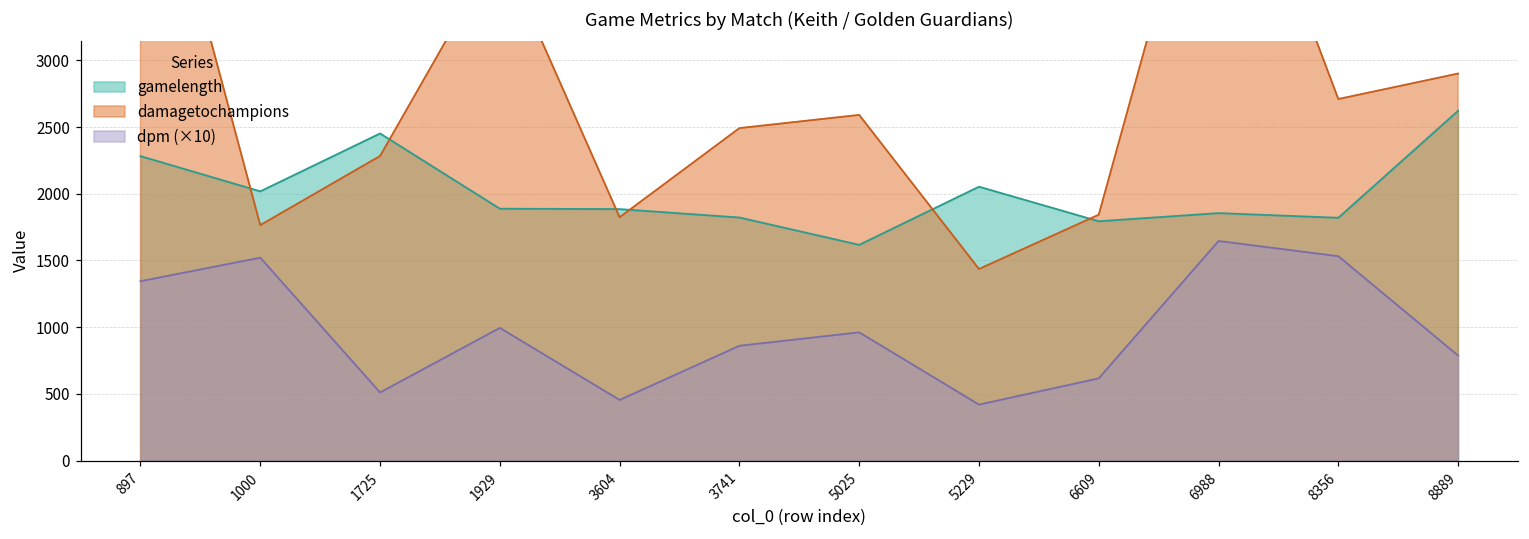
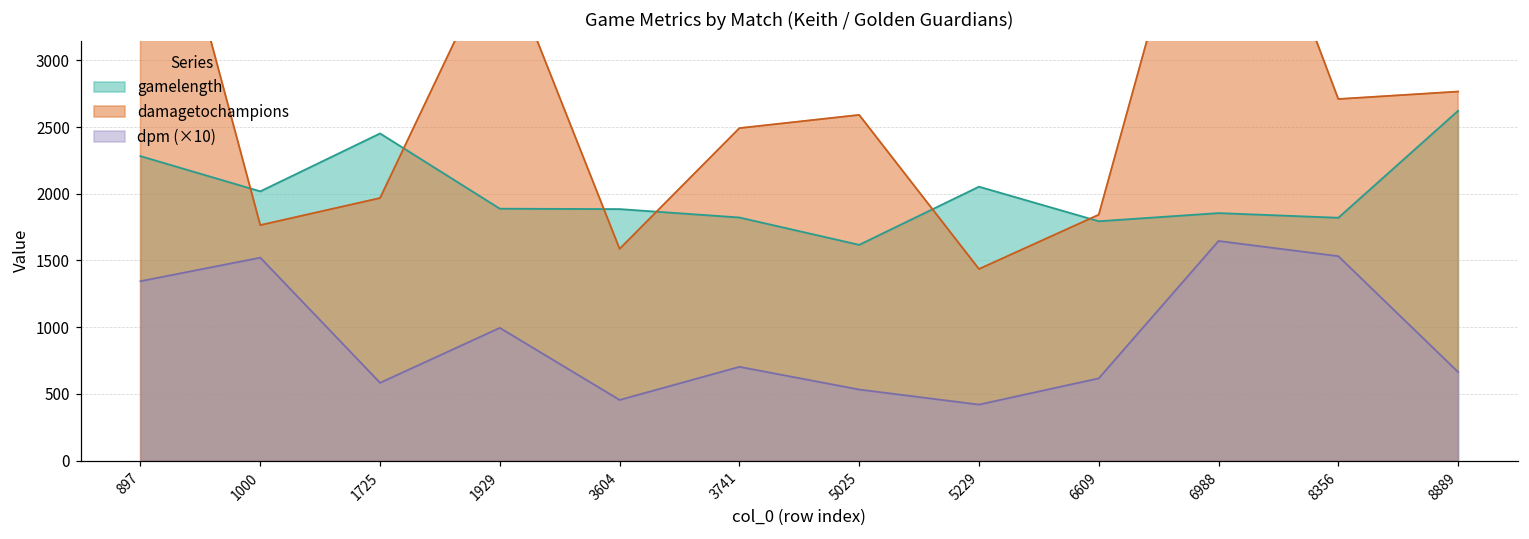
damagetochampions, 1725: 2280 -> 1970
dpm (×10), 1725: 510 -> 580
damagetochampions, 3604: 1820 -> 1590
dpm (×10), 3741: 860 -> 700
dpm (×10), 5025: 960 -> 530
damagetochampions, 8889: 2900 -> 2770
dpm (×10), 8889: 790 -> 660
